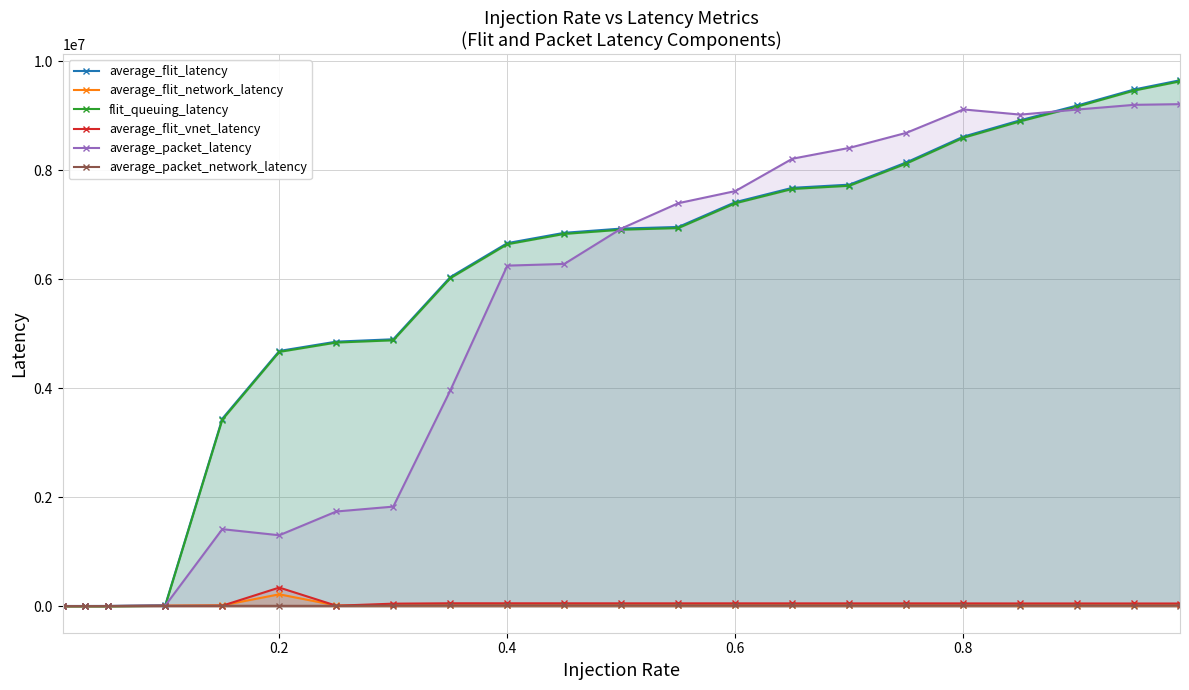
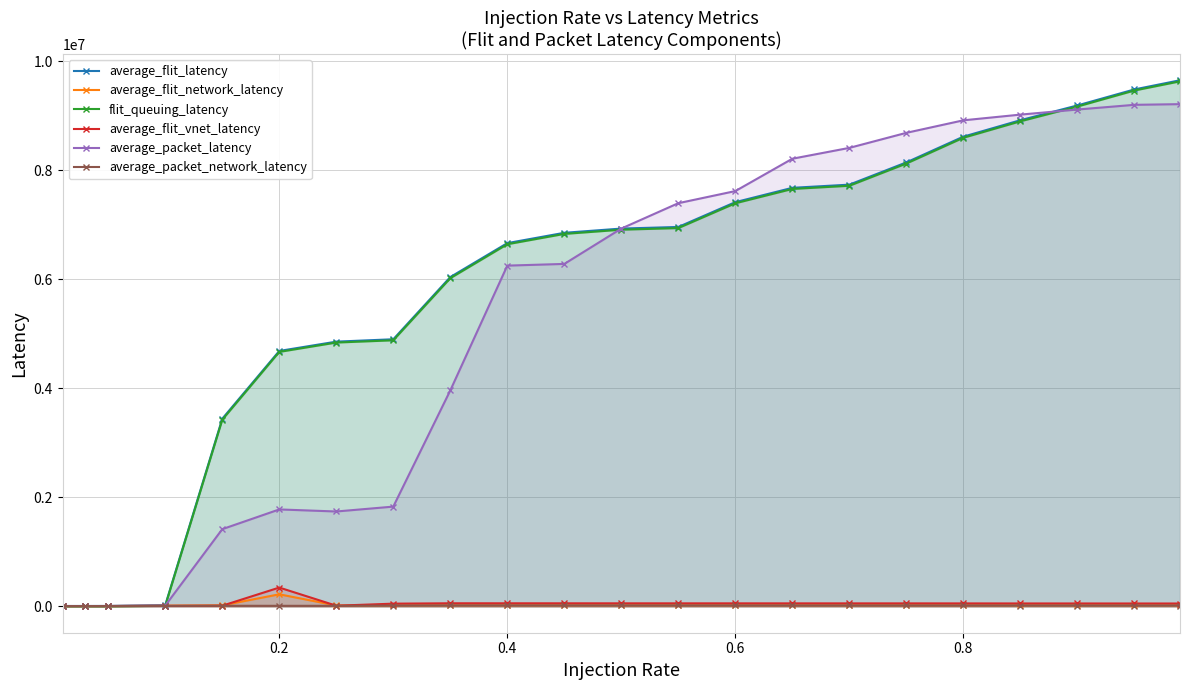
average_packet_latency, 0.2: 1300000 -> 1800000
average_packet_latency, 0.8: 9100000 -> 8900000
